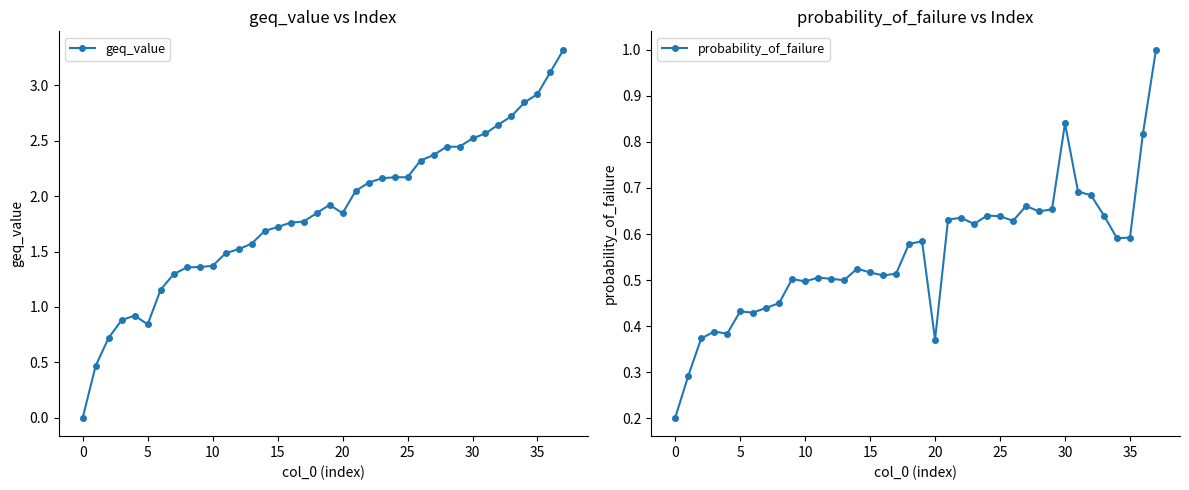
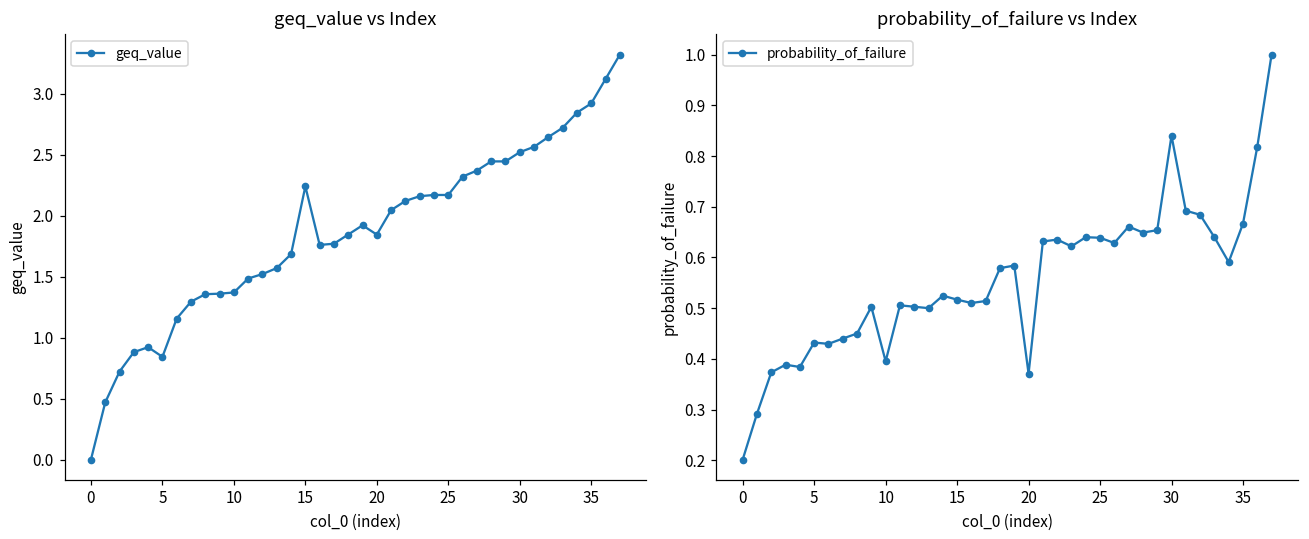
geq_value vs Index, 15: 1.72 -> 2.24
probability_of_failure vs Index, 10: 0.50 -> 0.40
probability_of_failure vs Index, 35: 0.59 -> 0.67
